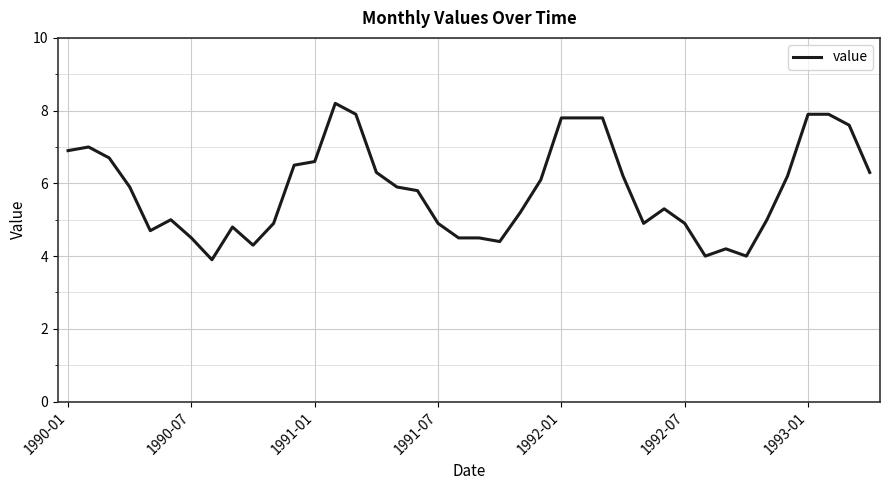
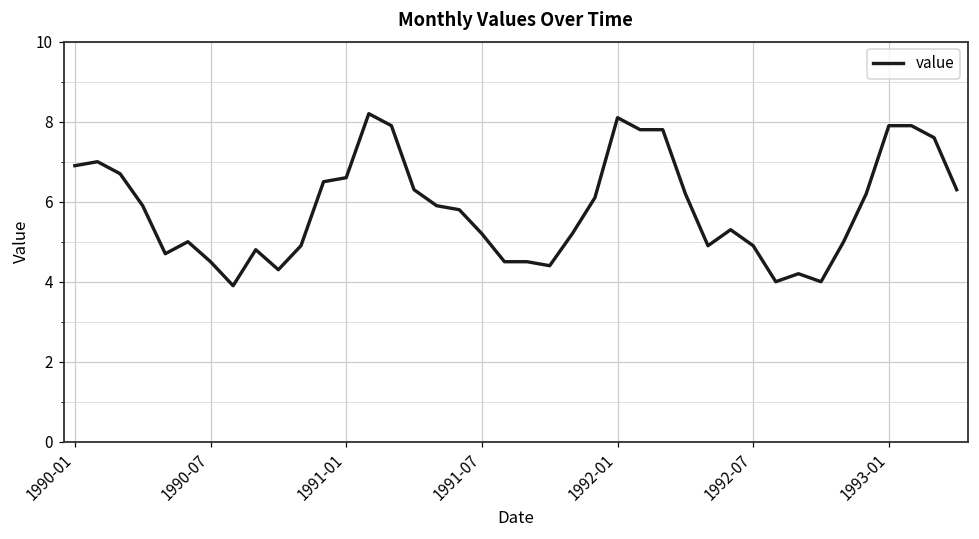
1991-07: 4.9 -> 5.2
1992-01: 7.8 -> 8.1
